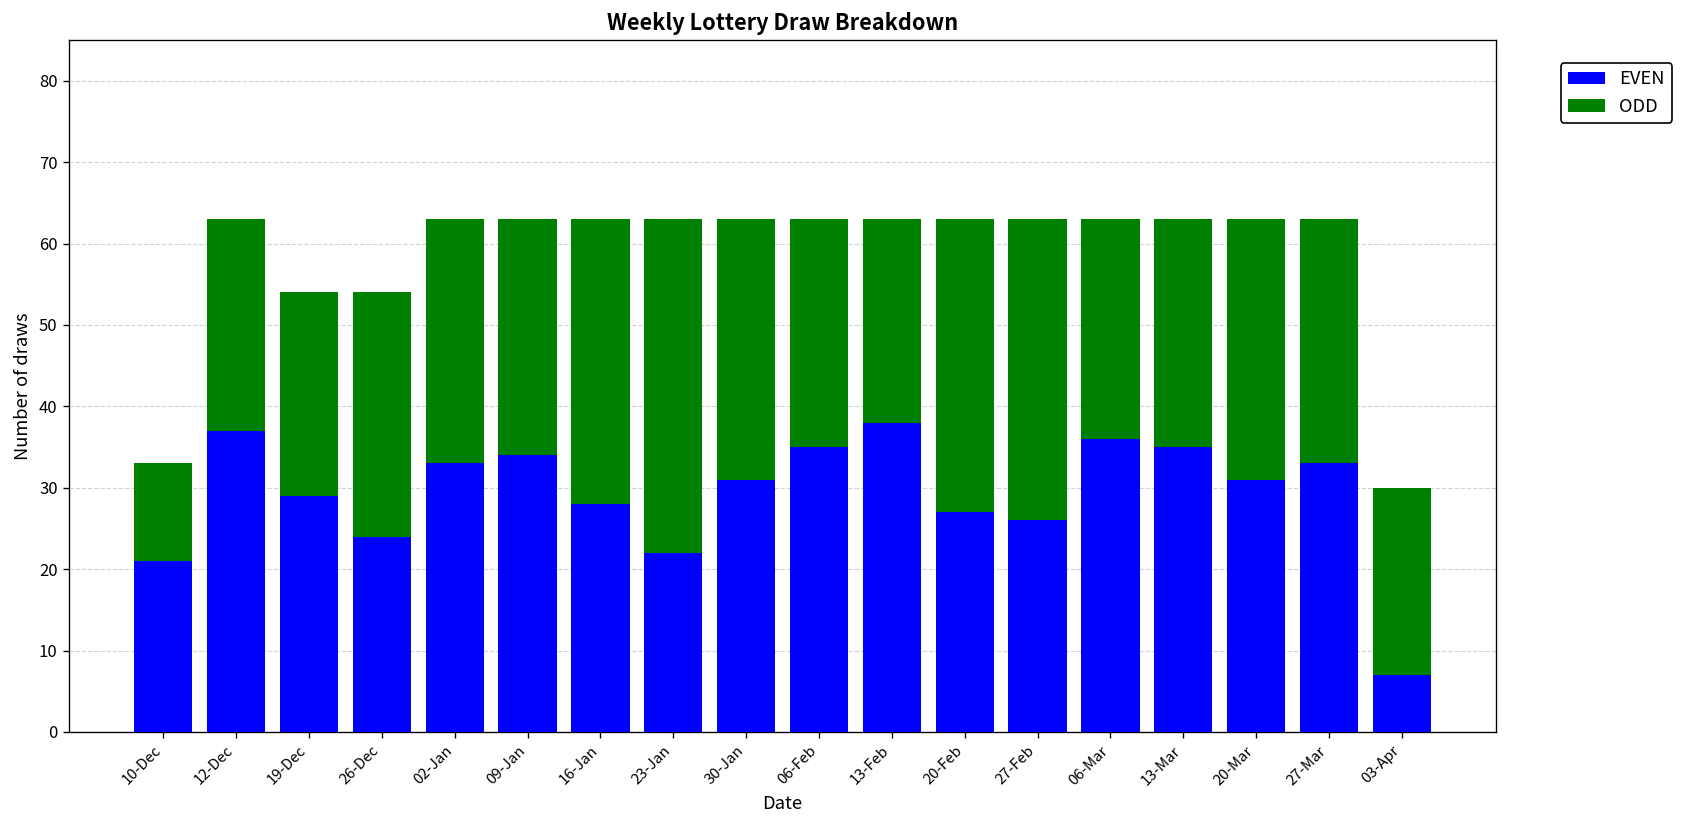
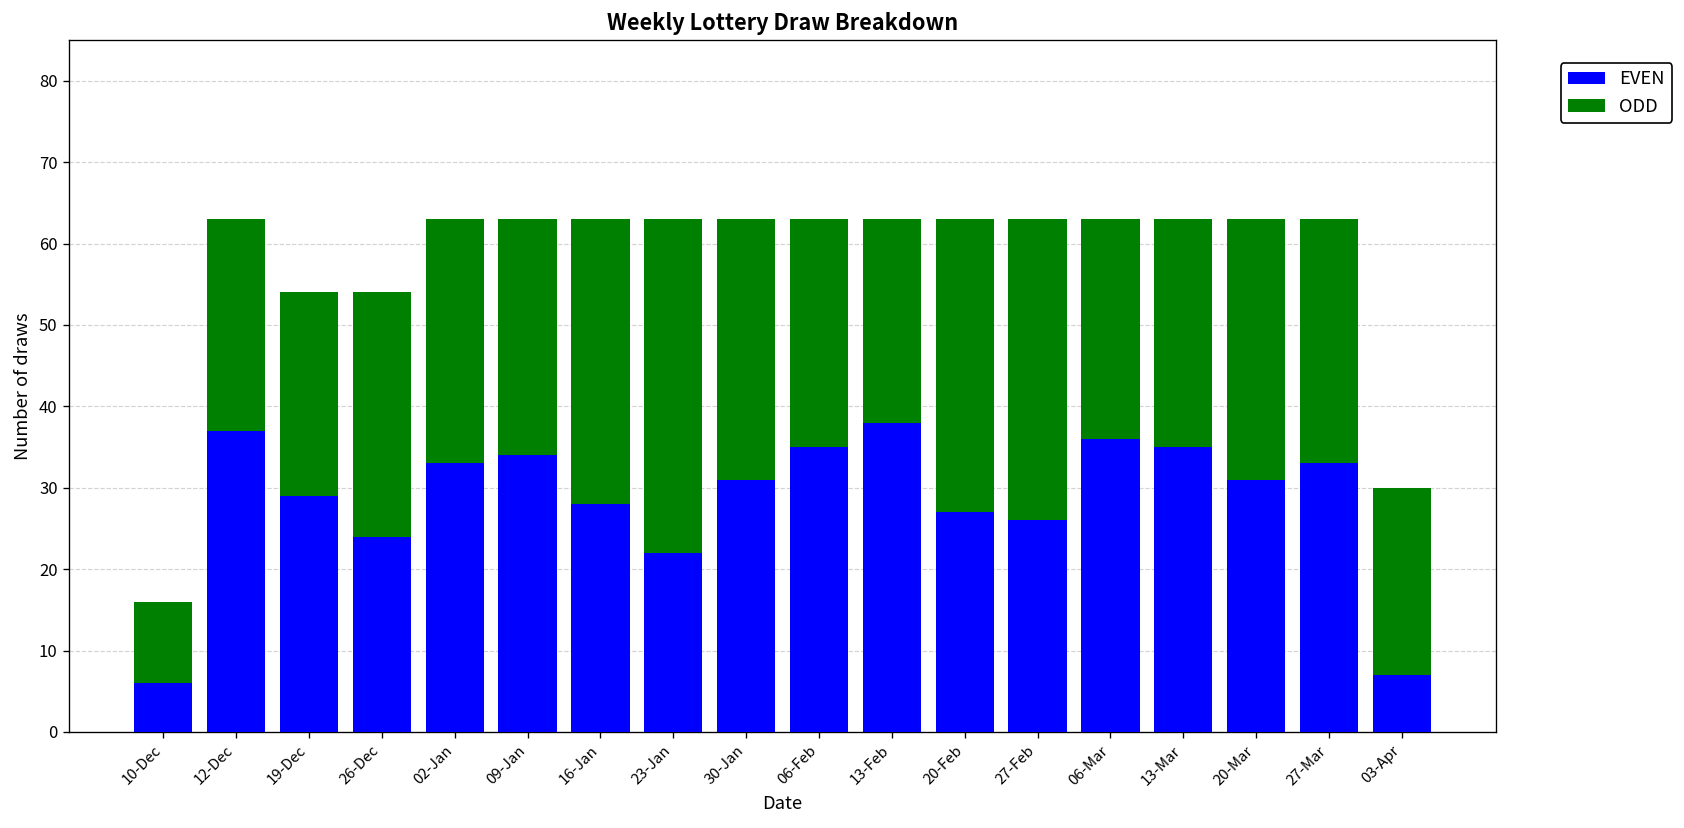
EVEN, 10-Dec: 21 -> 6
ODD, 10-Dec: 12 -> 10
